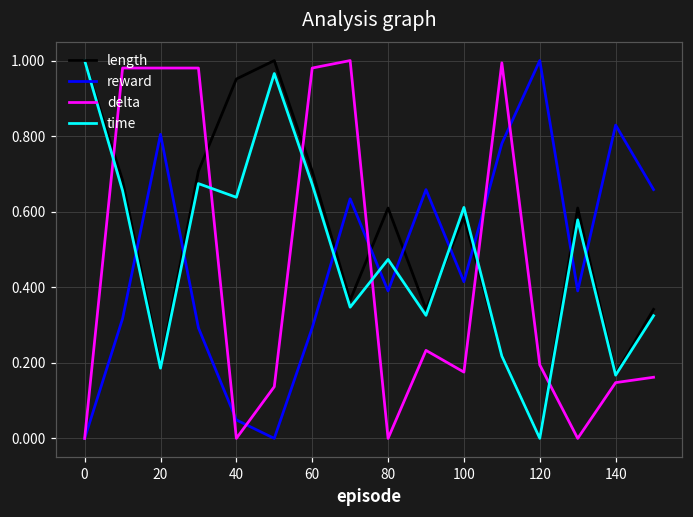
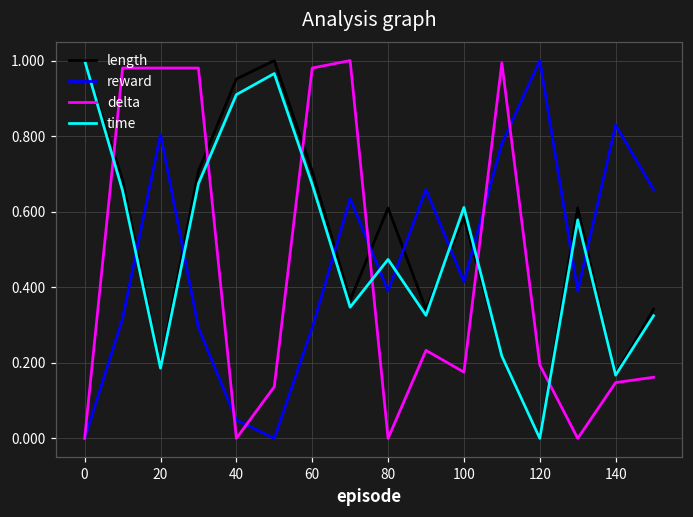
time, 40: 0.64 -> 0.91
